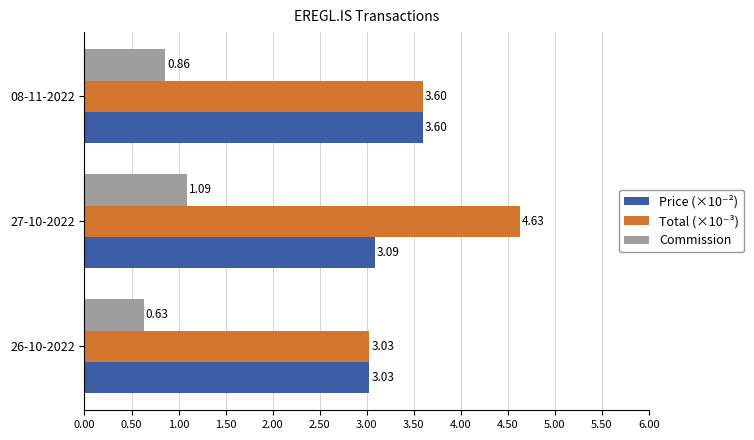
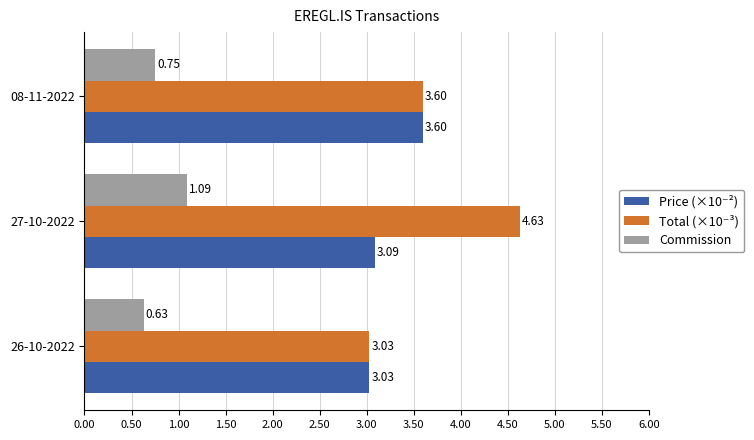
Commission, 08-11-2022: 0.86 -> 0.75
